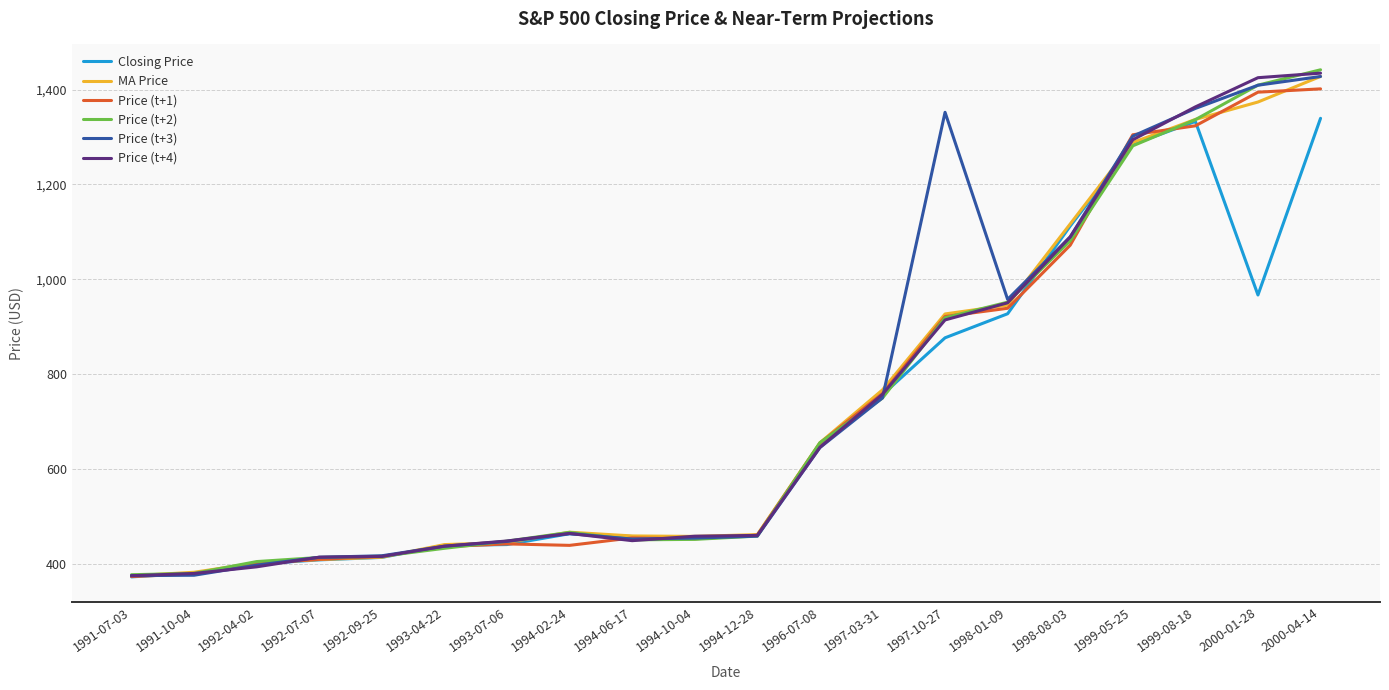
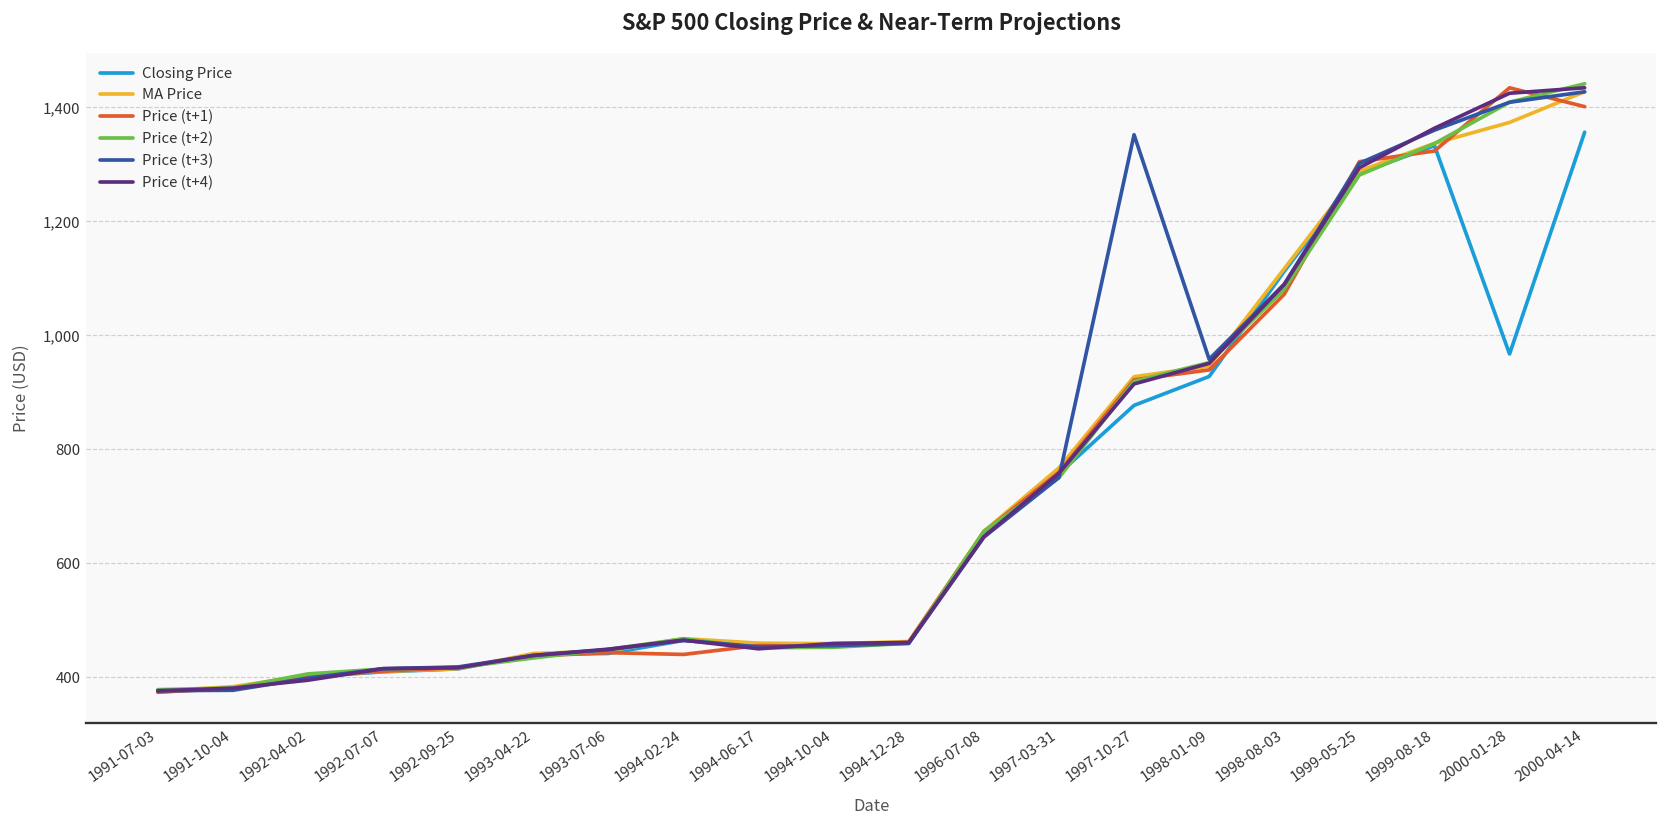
Price (t+1), 2000-01-28: 1,390 -> 1,430
Closing Price, 2000-04-14: 1,340 -> 1,360
